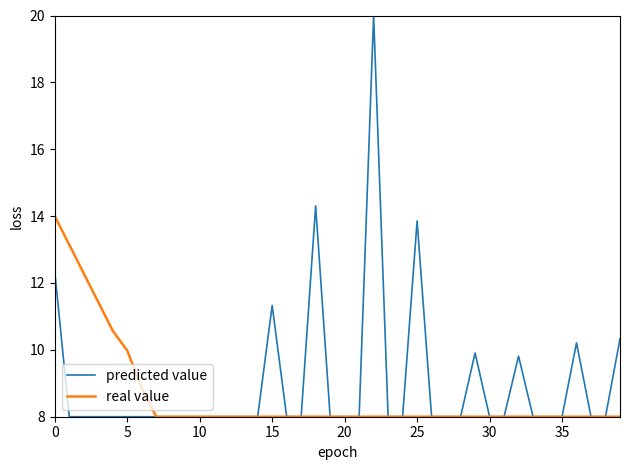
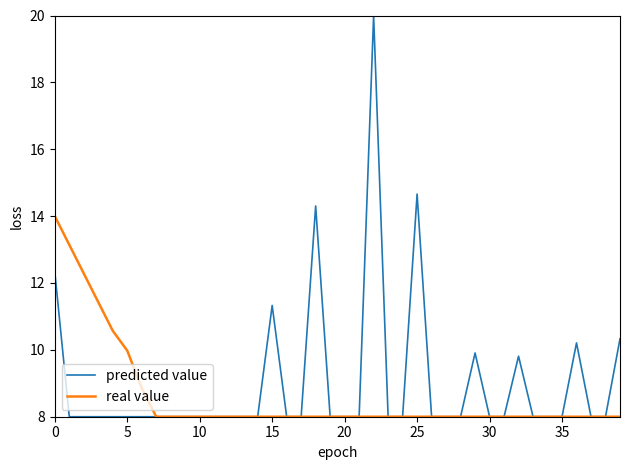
predicted value, 25: 13.9 -> 14.7
